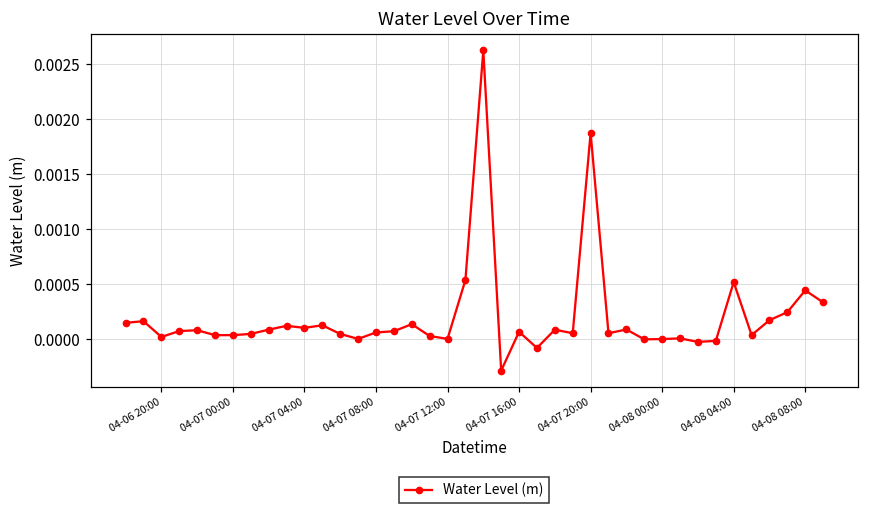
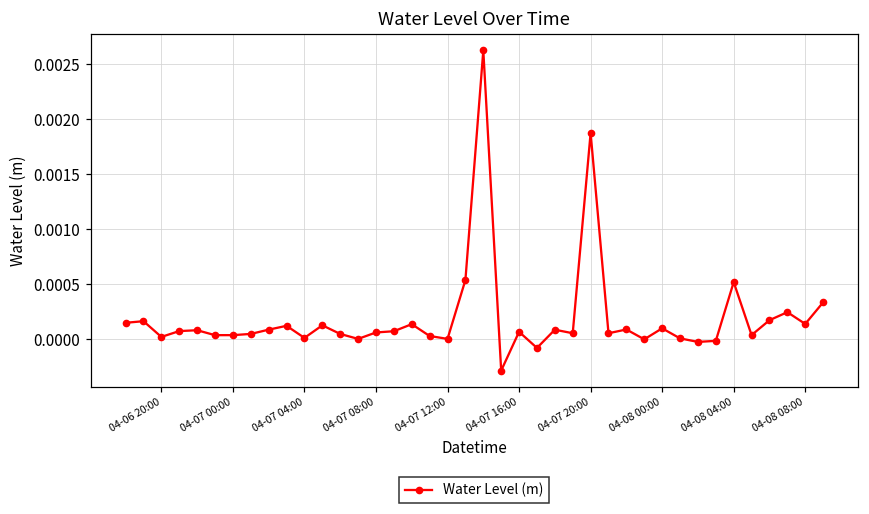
04-07 04:00: 0.0001 -> 0.0000
04-08 00:00: 0.0000 -> 0.0001
04-08 08:00: 0.0004 -> 0.0001
